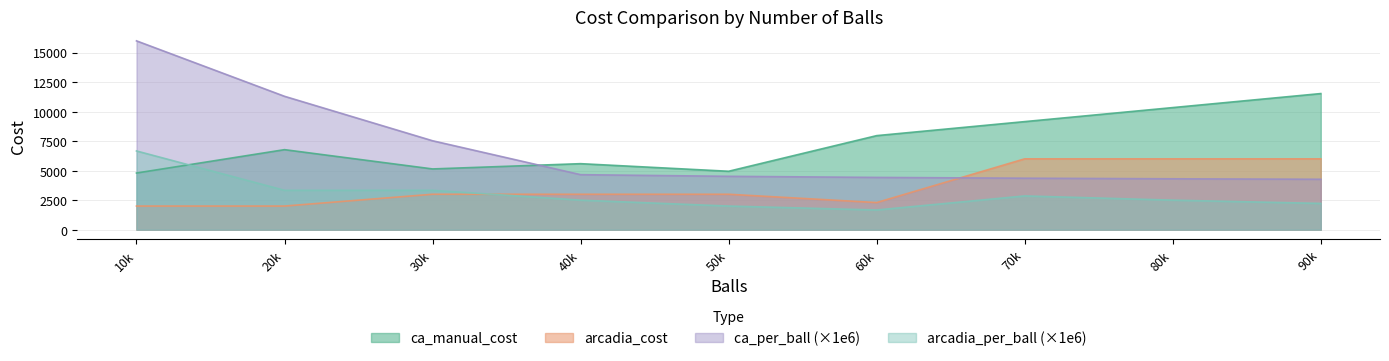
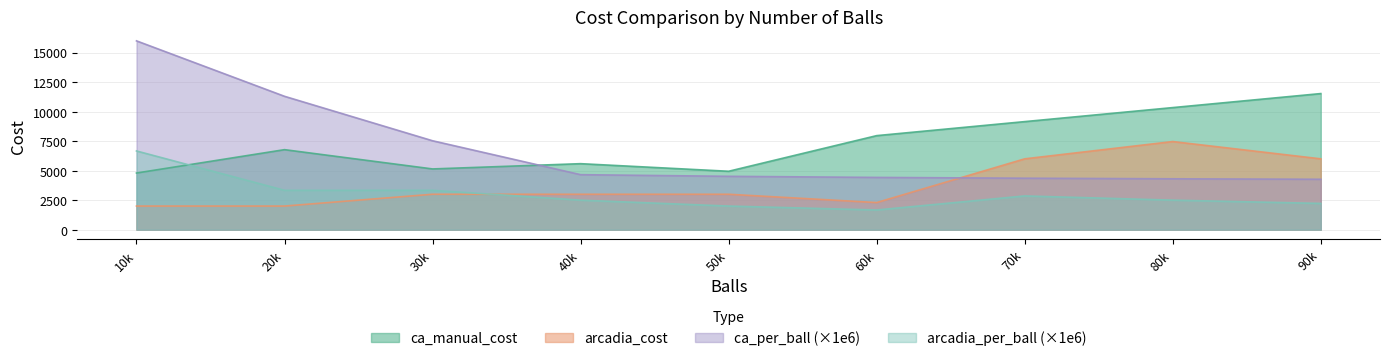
arcadia_cost, 80k: 6000 -> 7500
